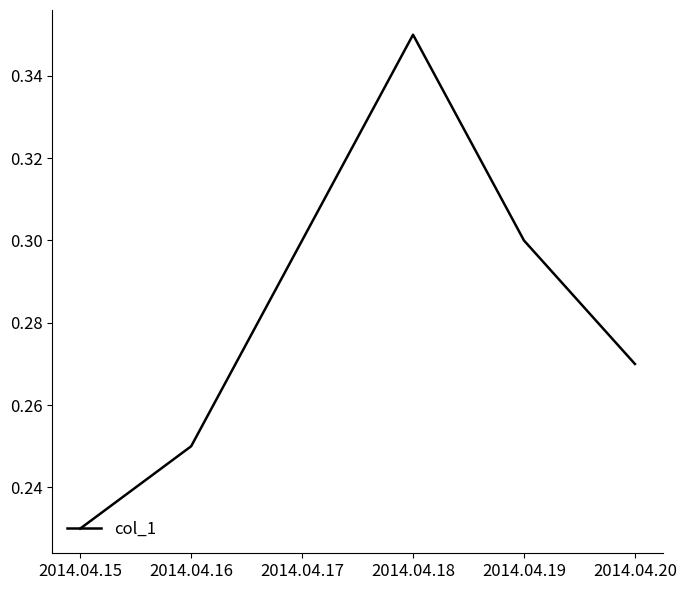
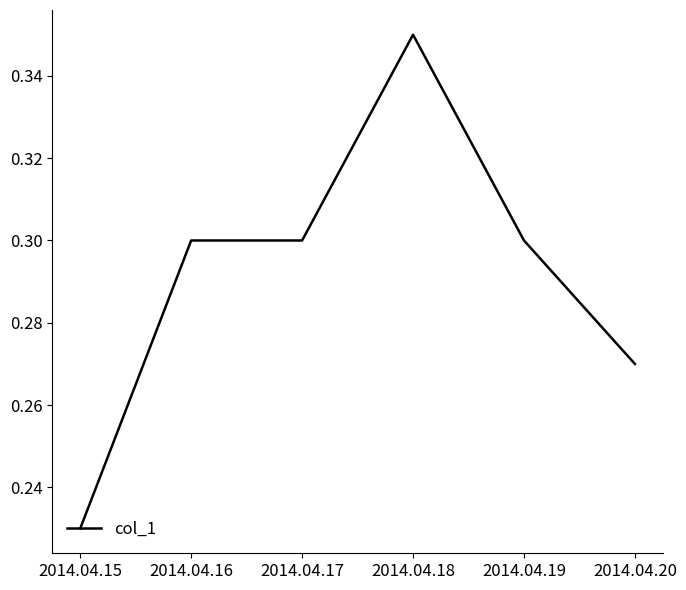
2014.04.16: 0.25 -> 0.30
